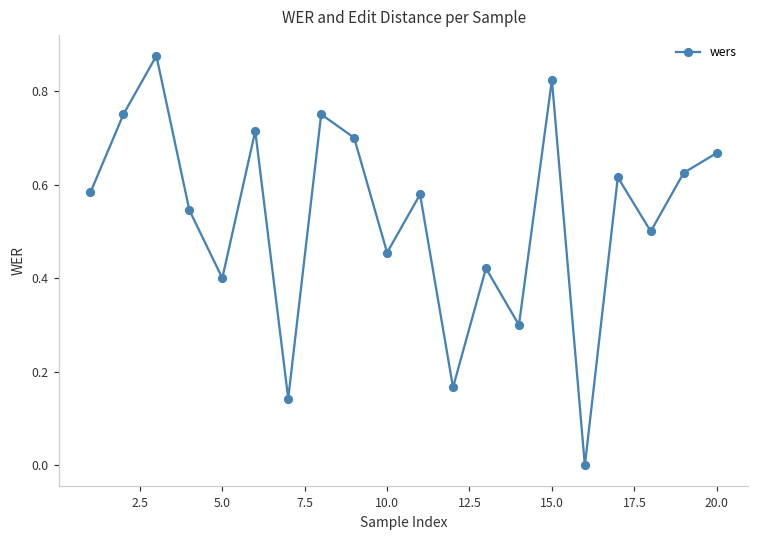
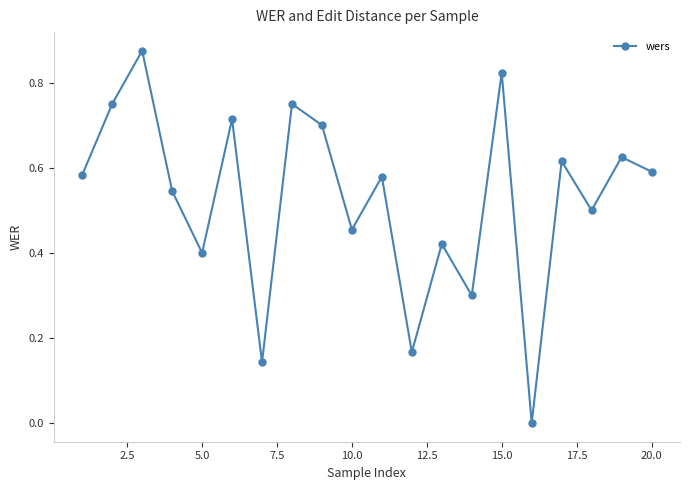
20.0: 0.67 -> 0.59
